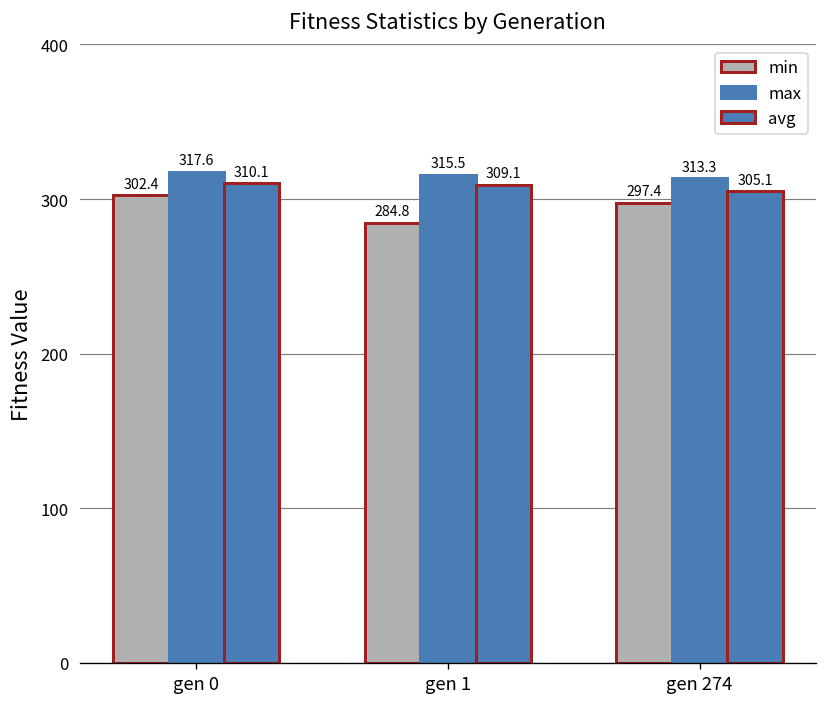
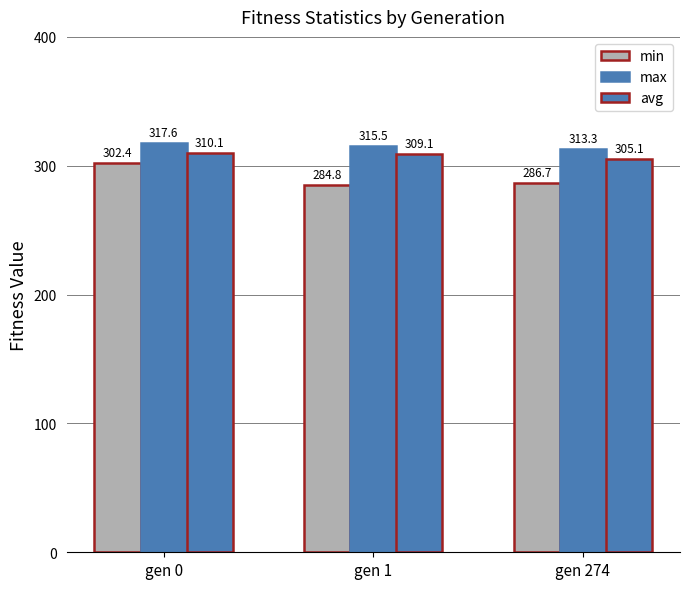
min, gen 274: 297.4 -> 286.7
